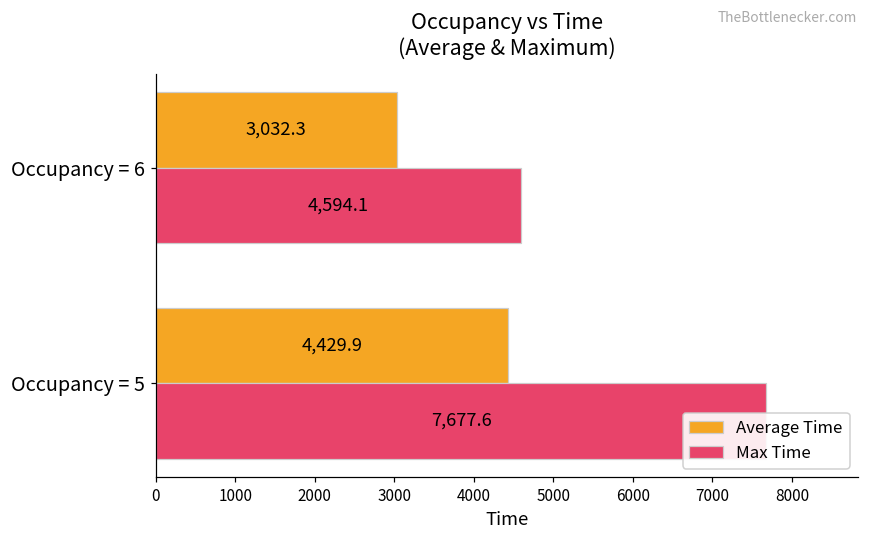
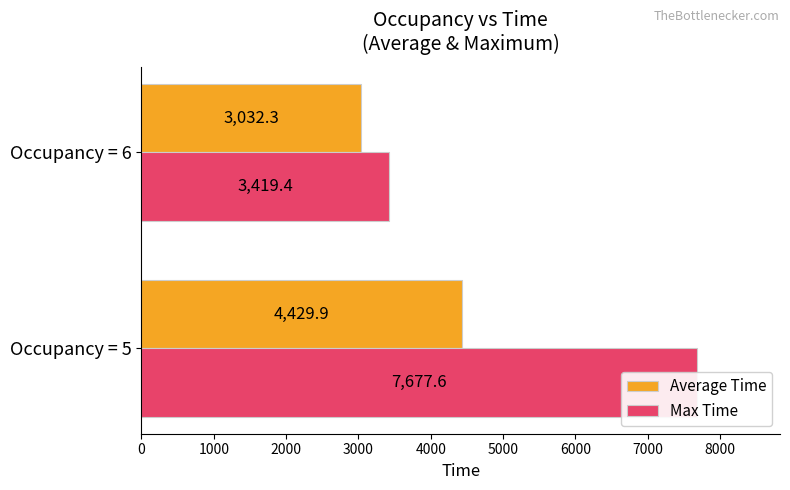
Max Time, Occupancy = 6: 4,594.1 -> 3,419.4
